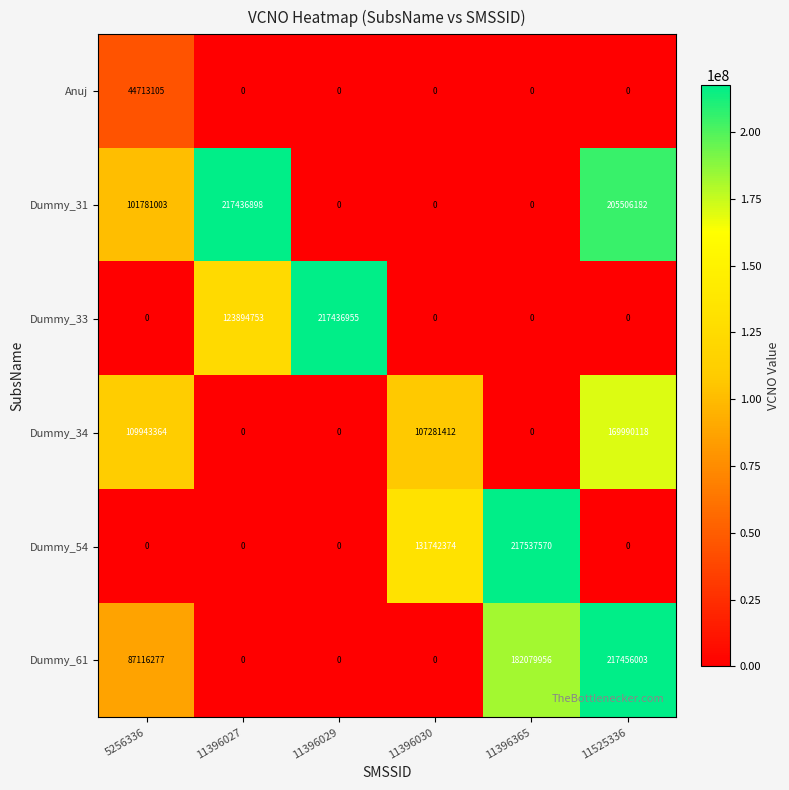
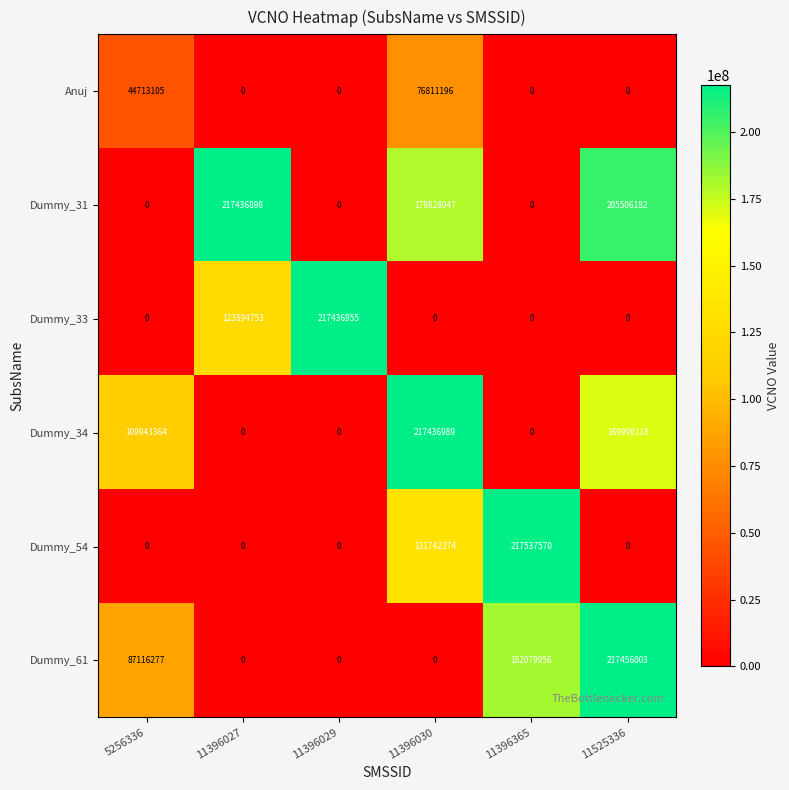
Anuj, 11396030: 0 -> 76811196
Dummy_31, 5256336: 101781003 -> 0
Dummy_31, 11396030: 0 -> 179828047
Dummy_34, 11396030: 107281412 -> 217436989
